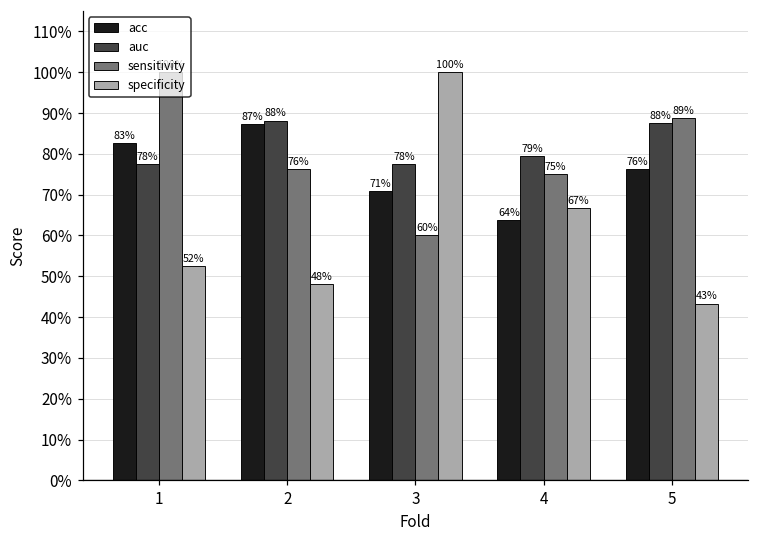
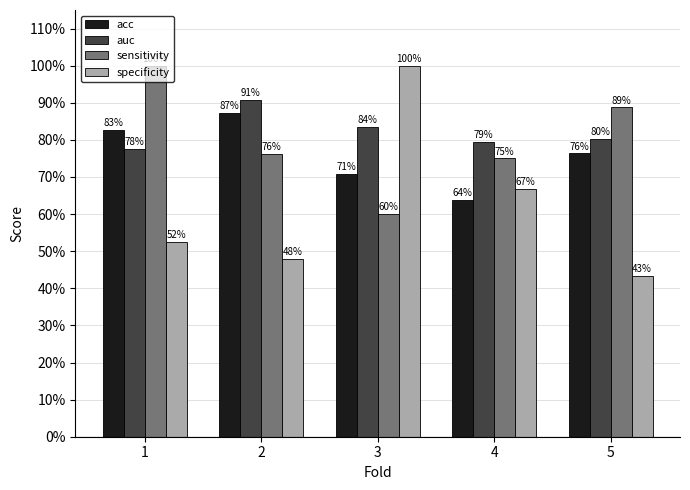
auc, 2: 88% -> 91%
auc, 3: 78% -> 84%
auc, 5: 88% -> 80%
